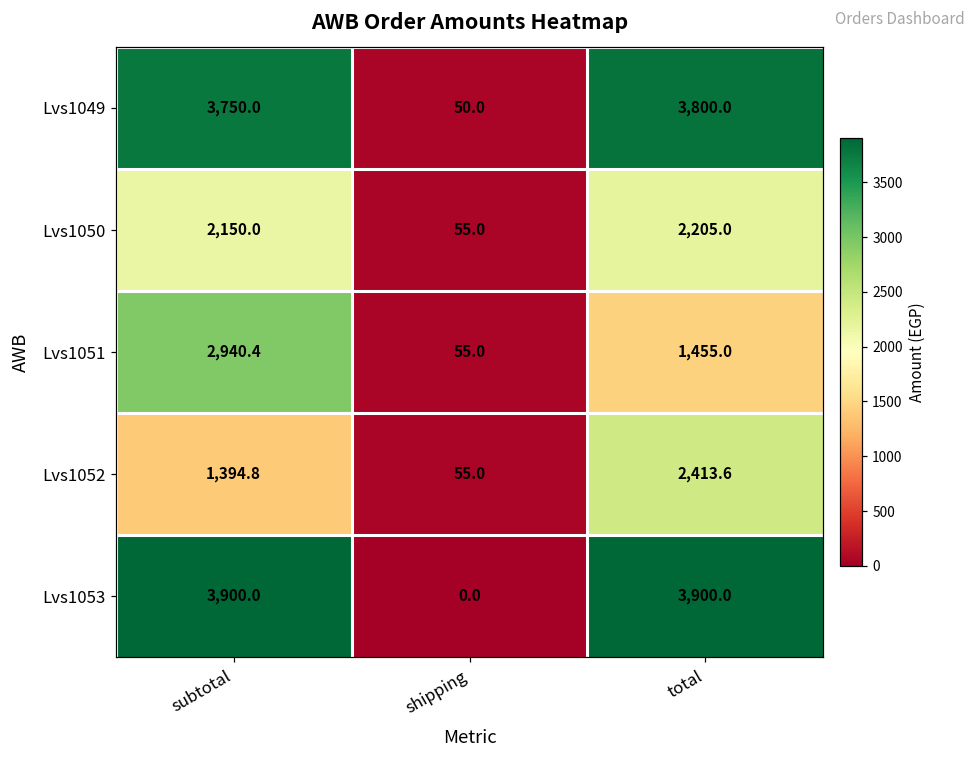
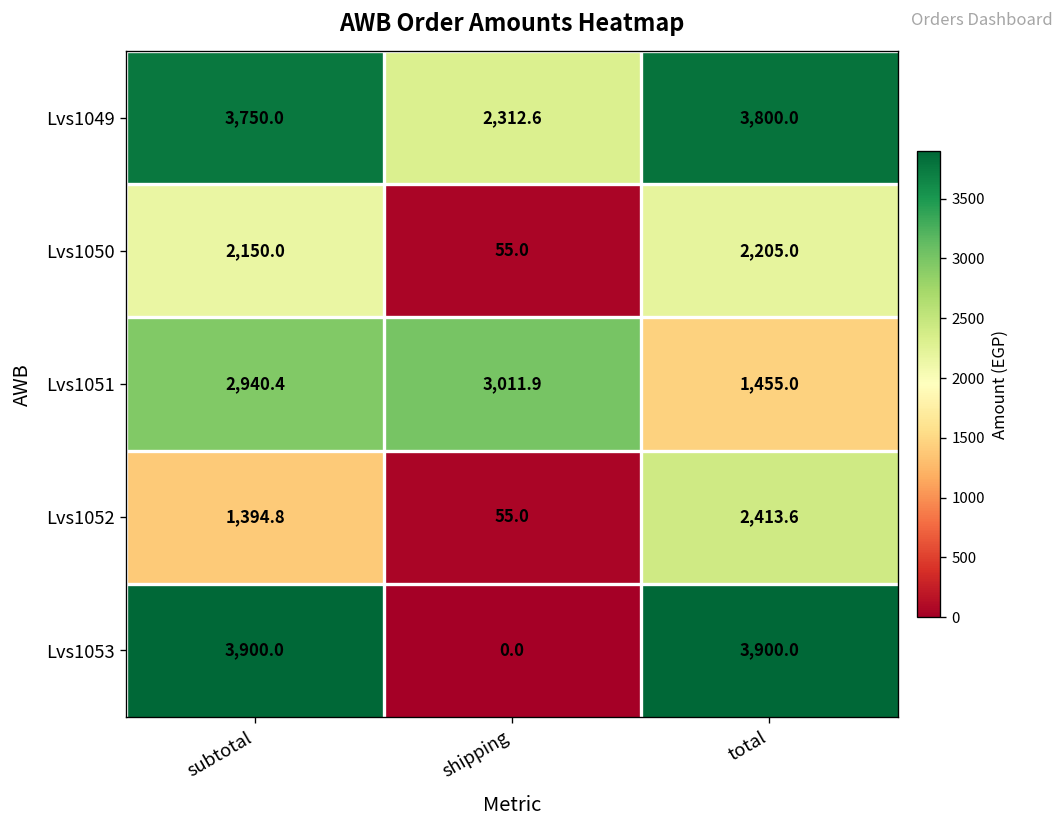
Lvs1049, shipping: 50.0 -> 2,312.6
Lvs1051, shipping: 55.0 -> 3,011.9
